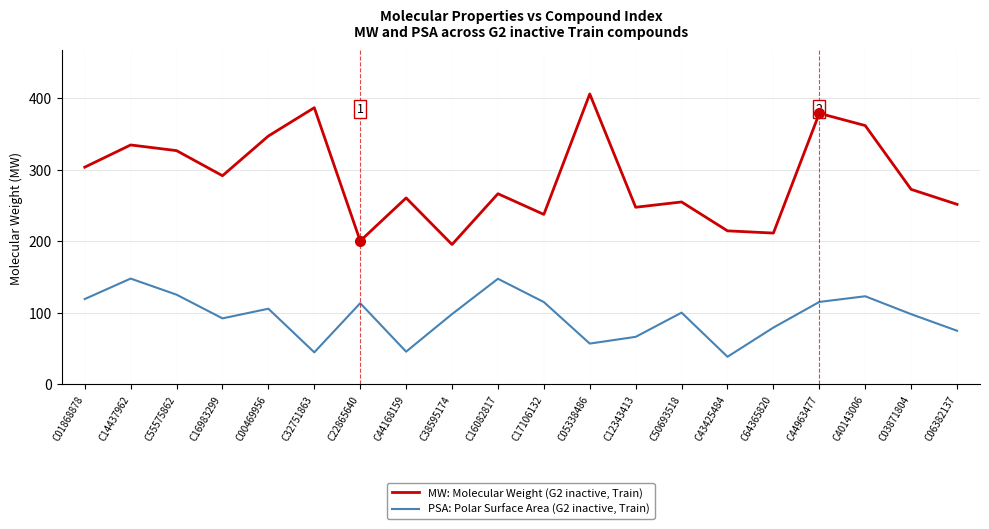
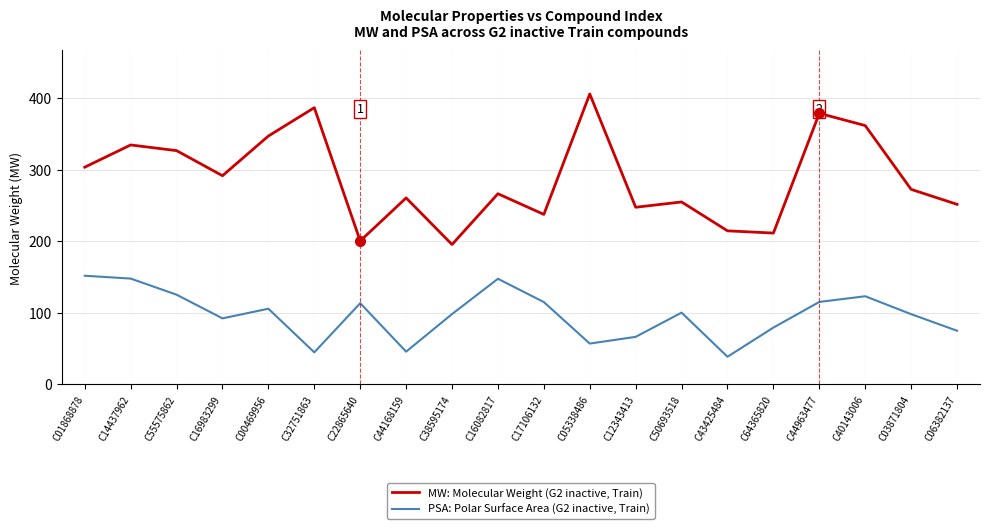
PSA: Polar Surface Area (G2 inactive, Train), C01868878: 120 -> 150
